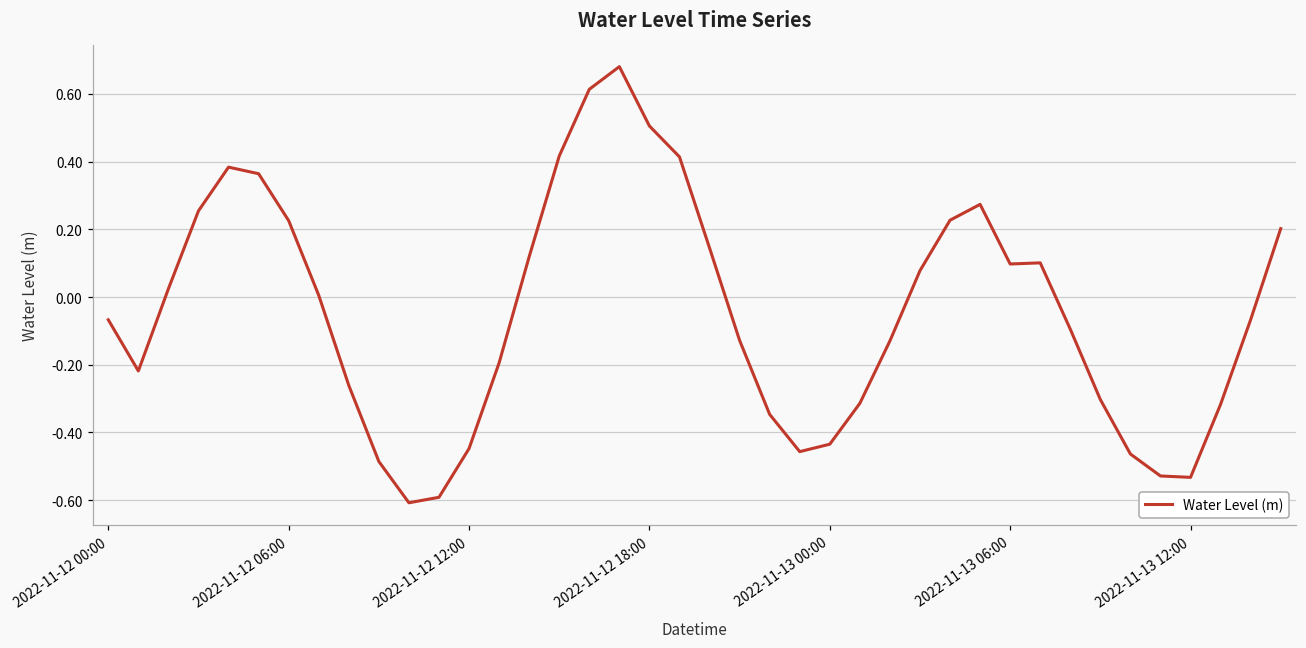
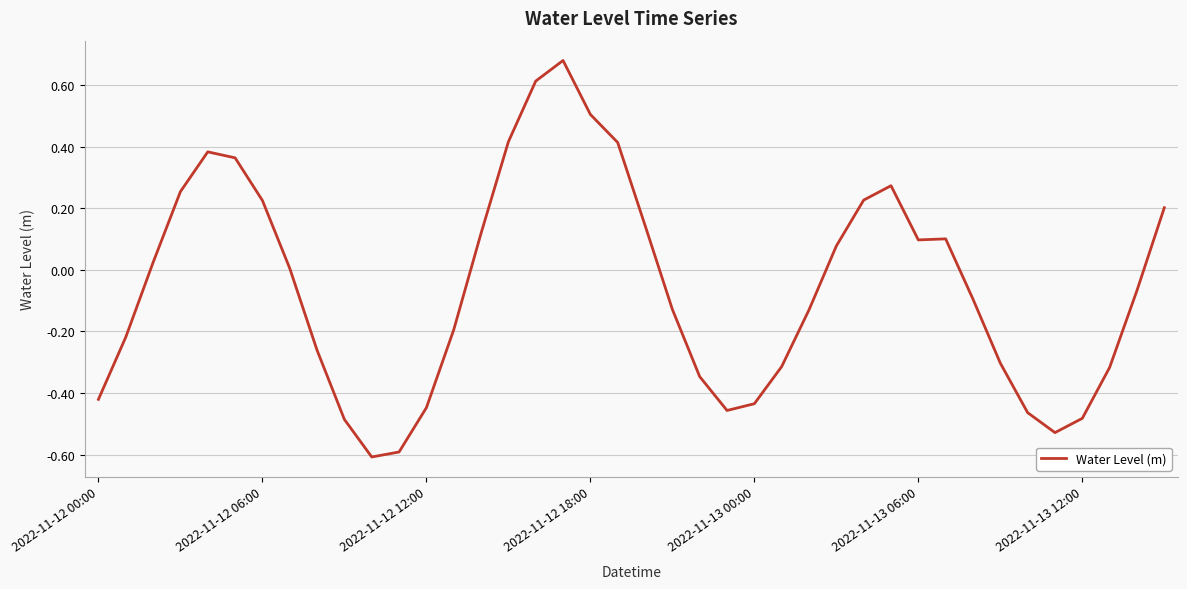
2022-11-12 00:00: -0.07 -> -0.42
2022-11-13 12:00: -0.53 -> -0.48
